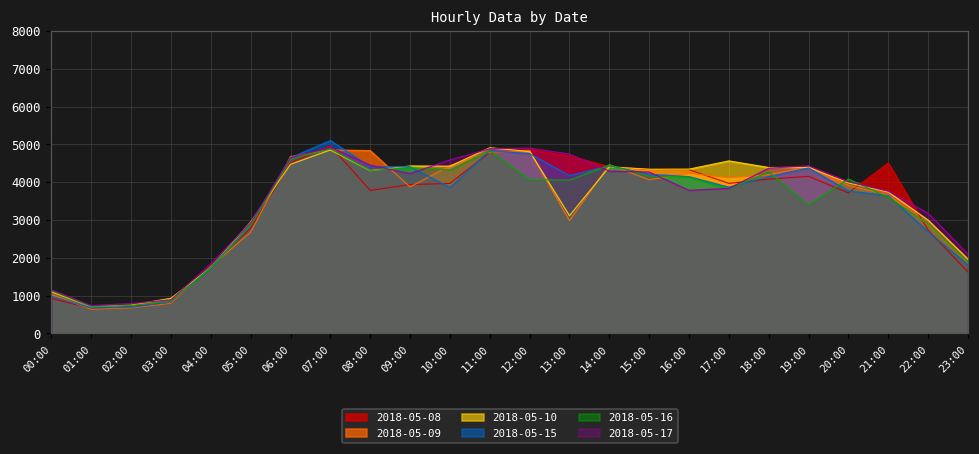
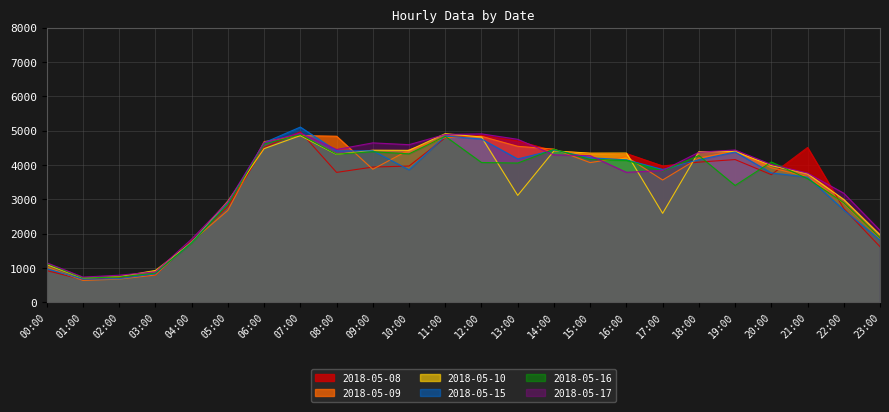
2018-05-17, 09:00: 4200 -> 4600
2018-05-09, 13:00: 3000 -> 4500
2018-05-09, 17:00: 4100 -> 3600
2018-05-10, 17:00: 4600 -> 2600
